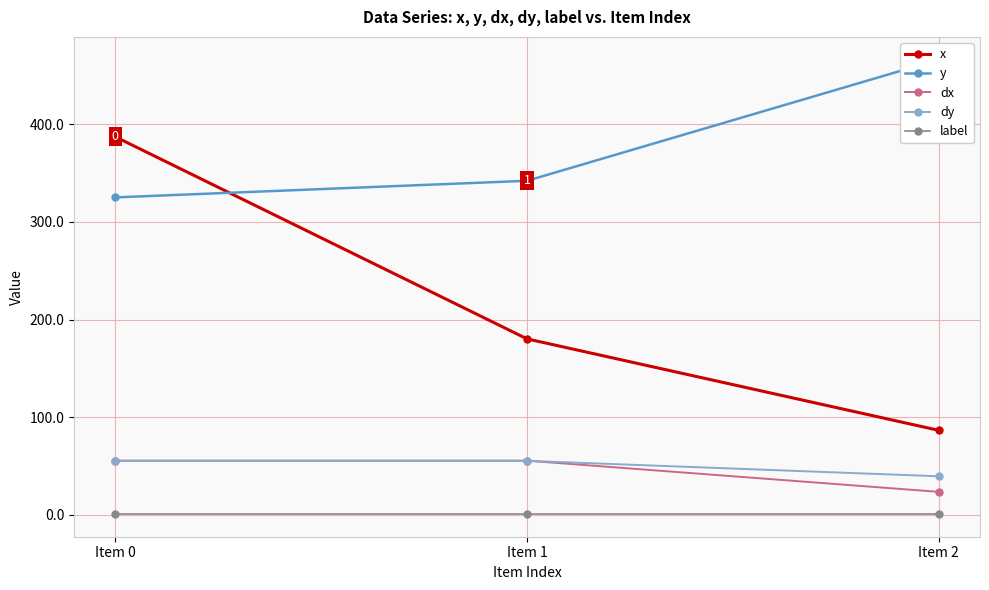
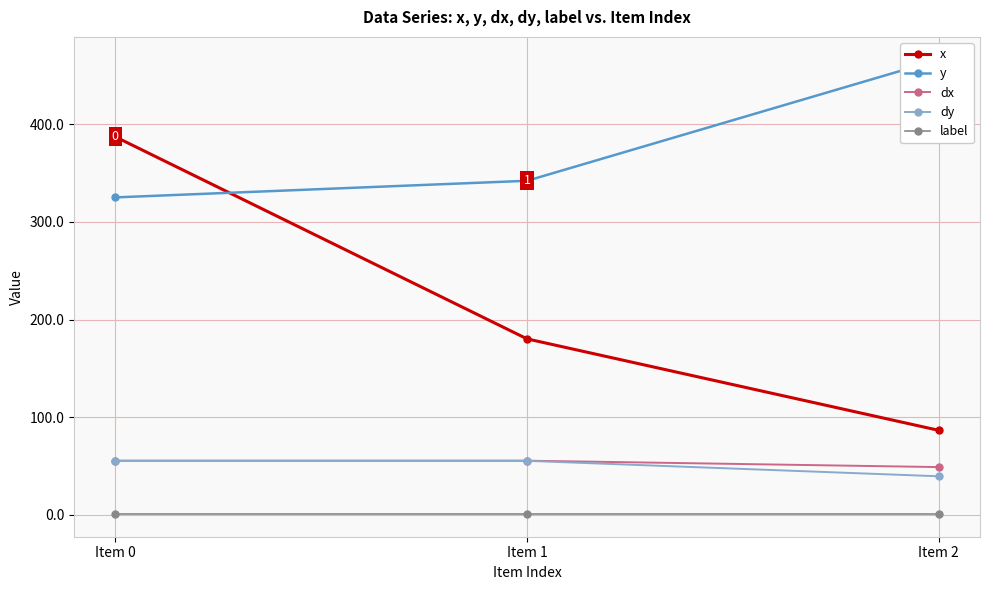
dx, Item 2: 20 -> 50
